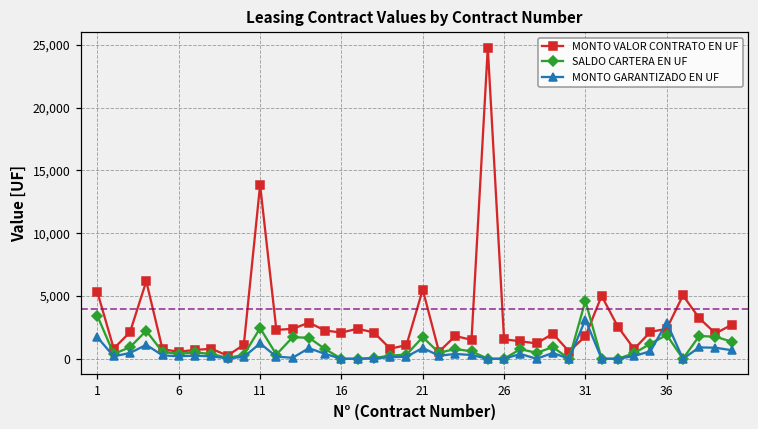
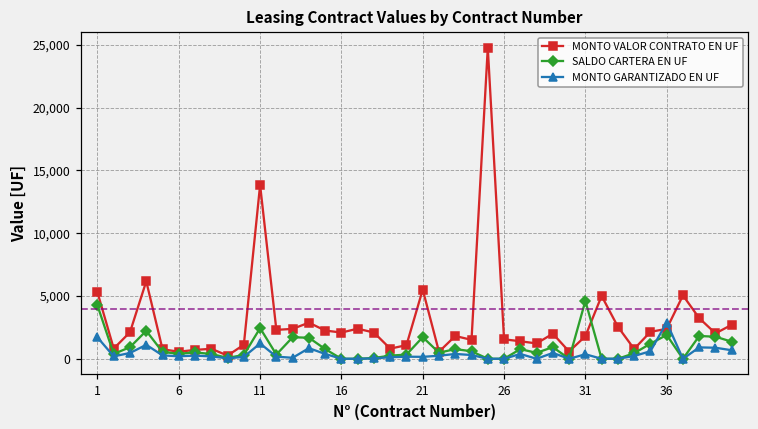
SALDO CARTERA EN UF, 1: 3,400 -> 4,200
MONTO GARANTIZADO EN UF, 21: 900 -> 200
MONTO GARANTIZADO EN UF, 31: 3,100 -> 400
